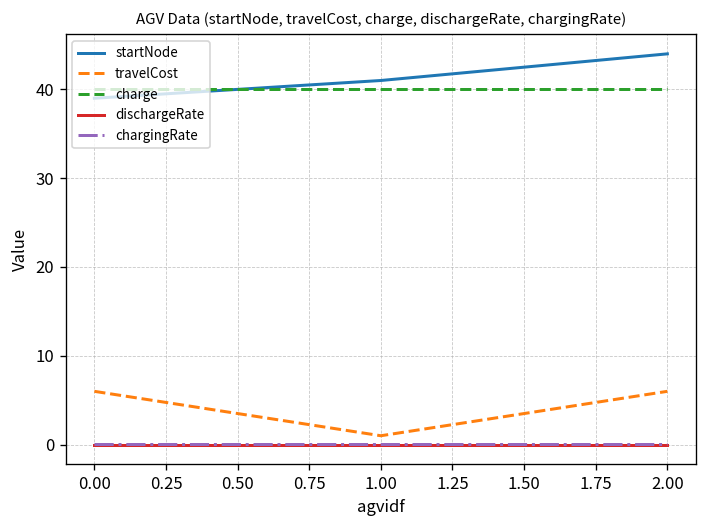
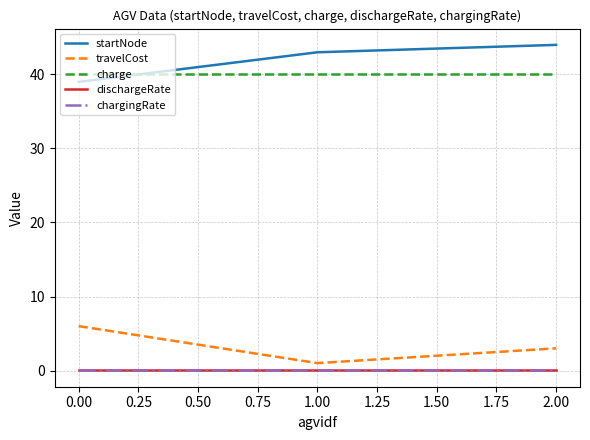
startNode, 1.00: 41 -> 43
travelCost, 2.00: 6 -> 3
